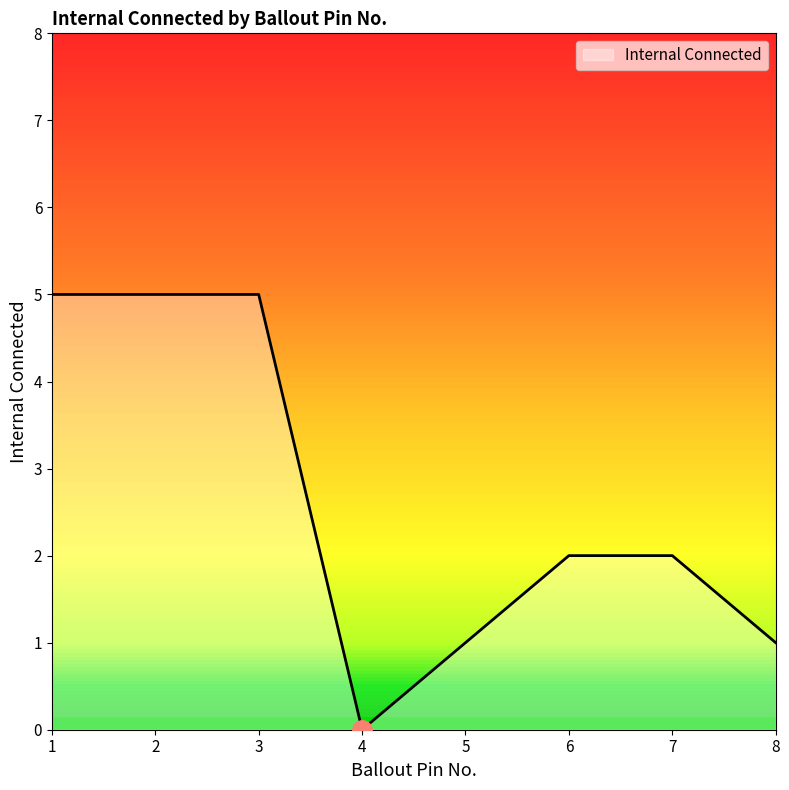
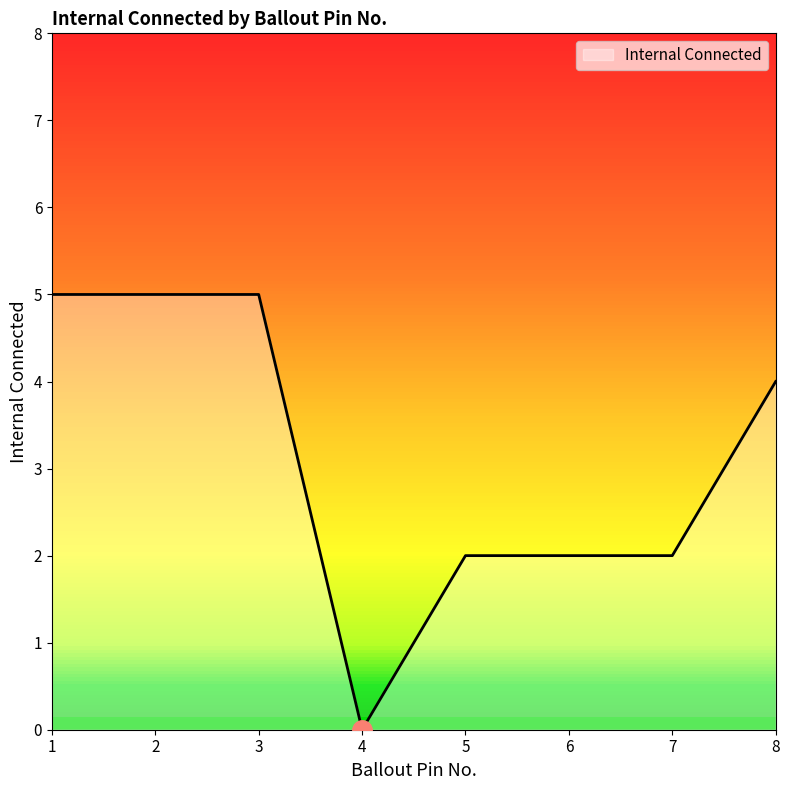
Internal Connected, 5: 1 -> 2
Internal Connected, 8: 1 -> 4
